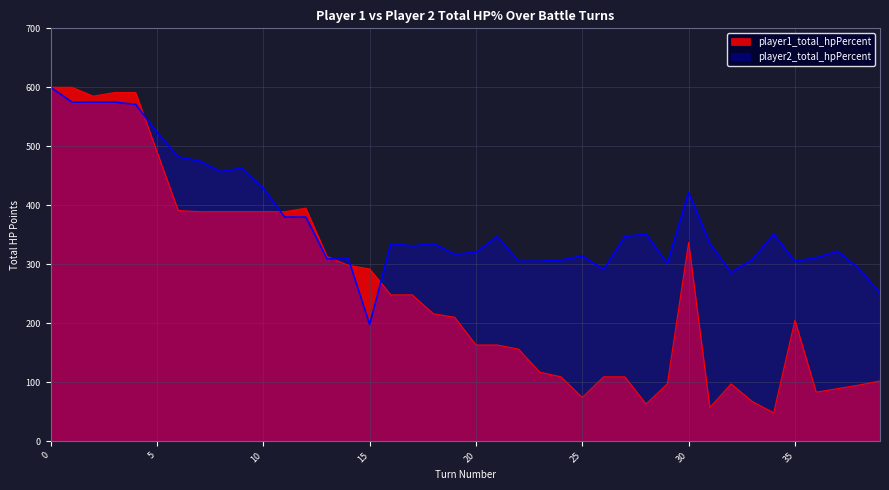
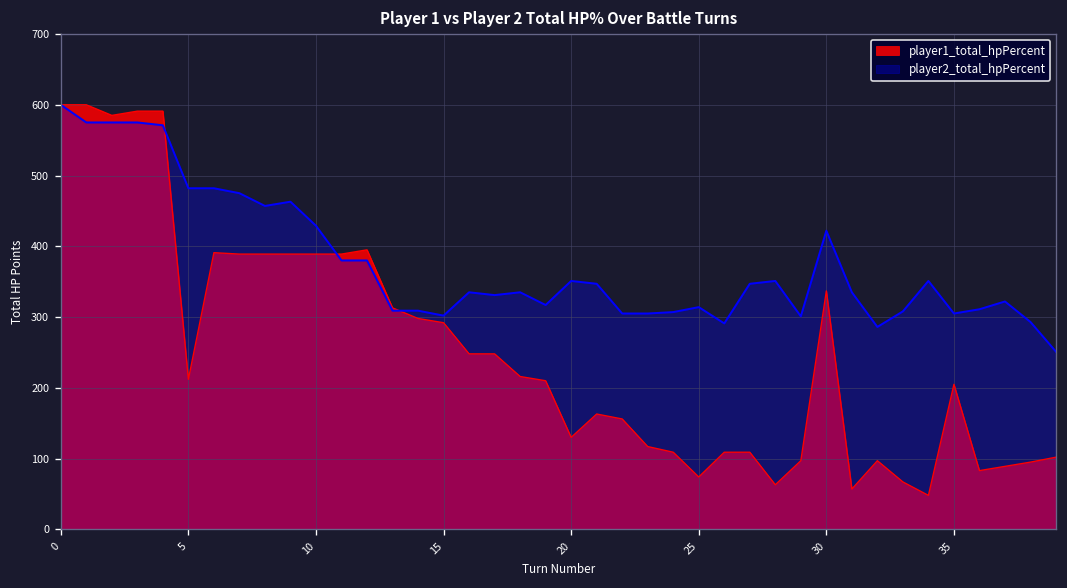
player1_total_hpPercent, 5: 490 -> 210
player2_total_hpPercent, 5: 520 -> 480
player2_total_hpPercent, 15: 200 -> 300
player1_total_hpPercent, 20: 160 -> 130
player2_total_hpPercent, 20: 320 -> 350
